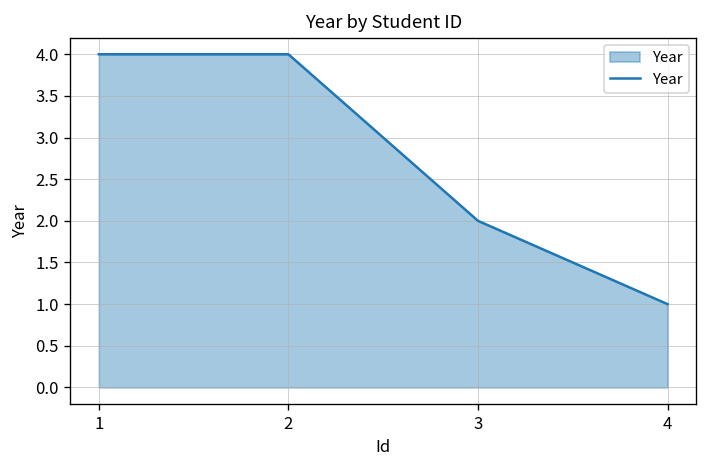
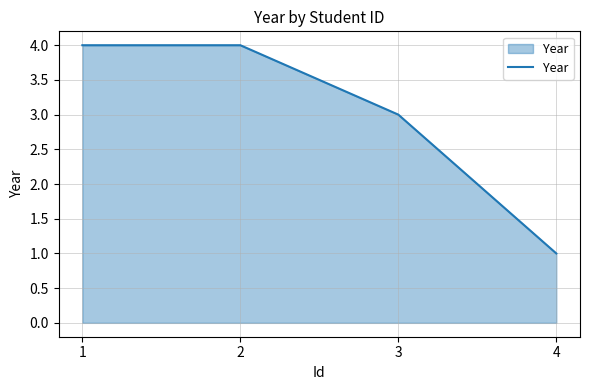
3: 2 -> 3
